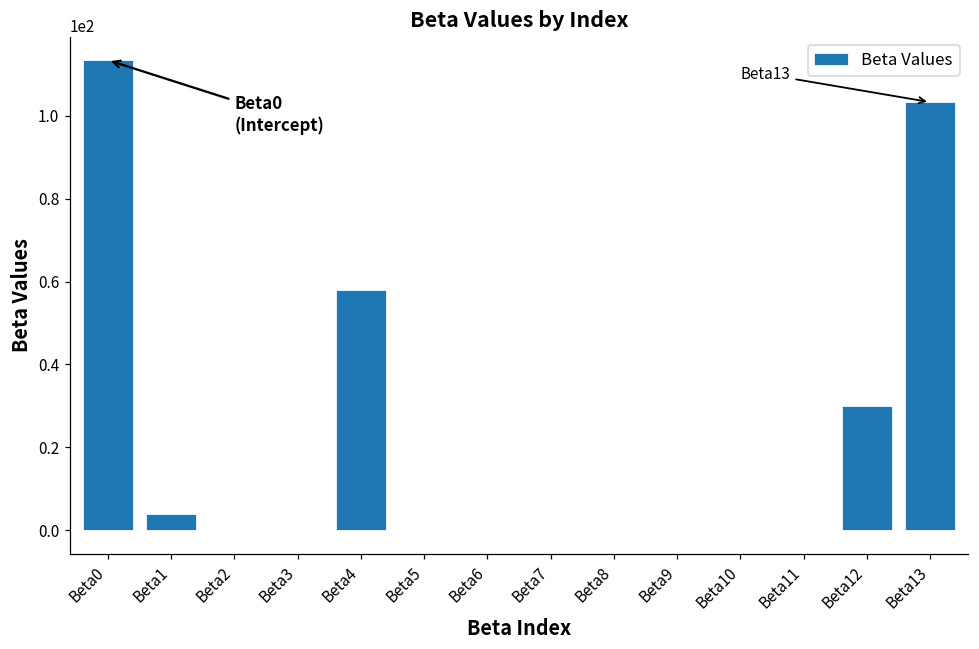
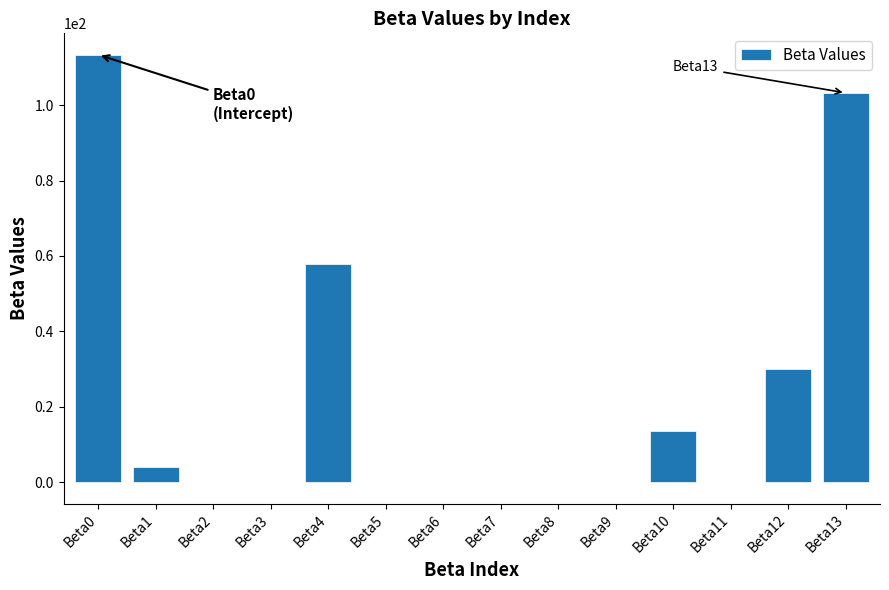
Beta10: 0 -> 14
